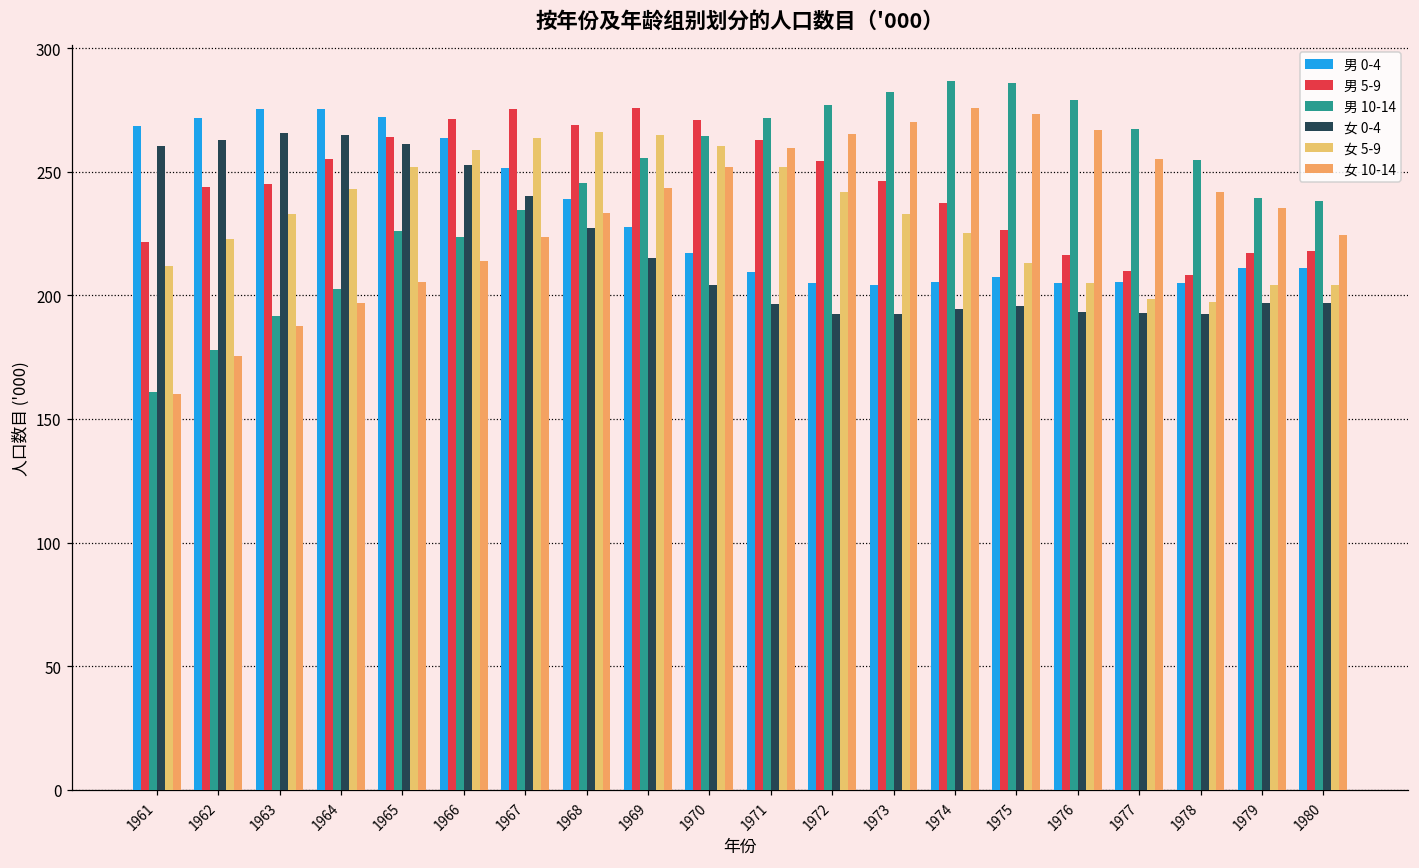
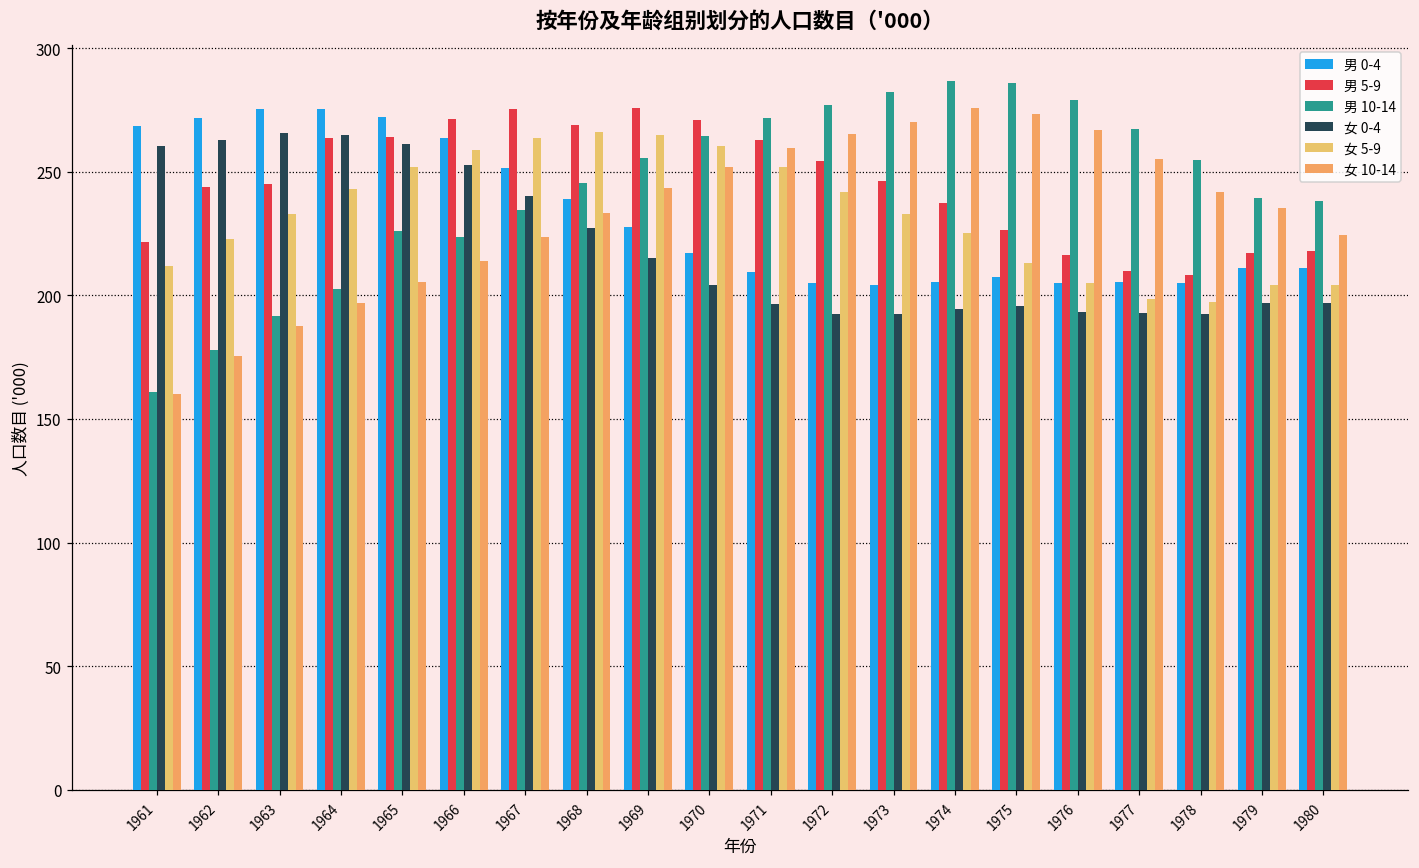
男 5-9, 1964: 255 -> 264
